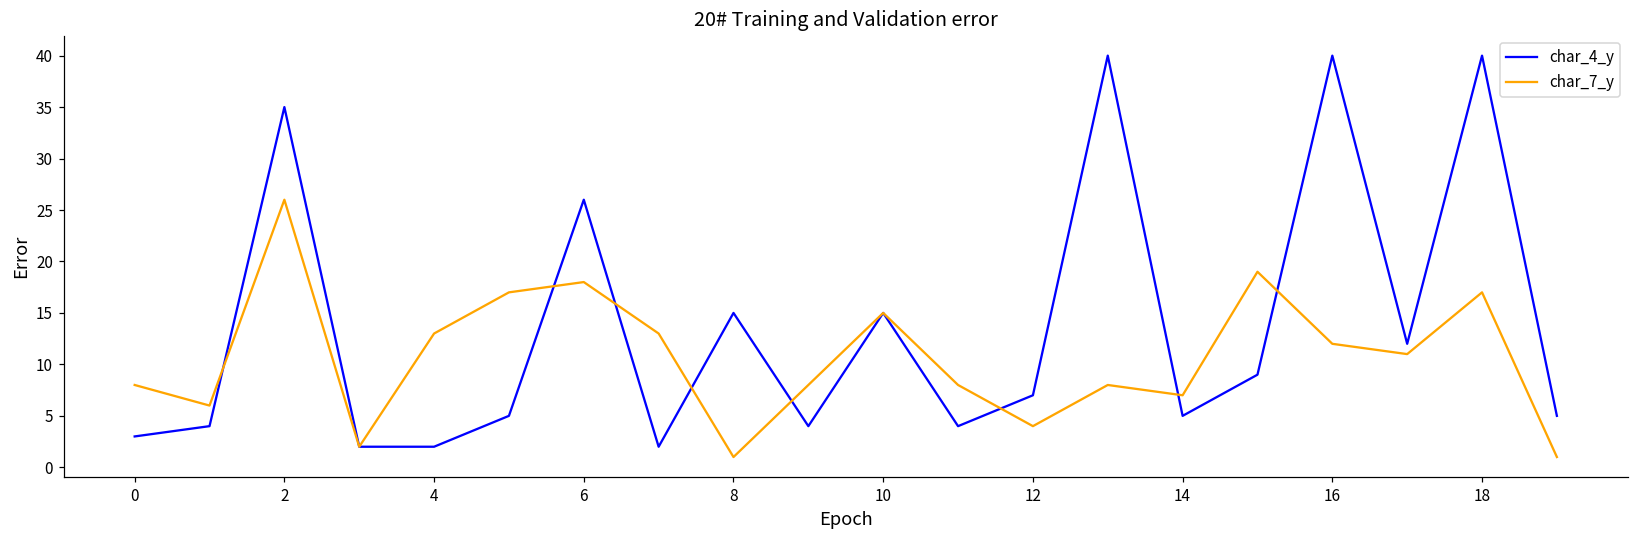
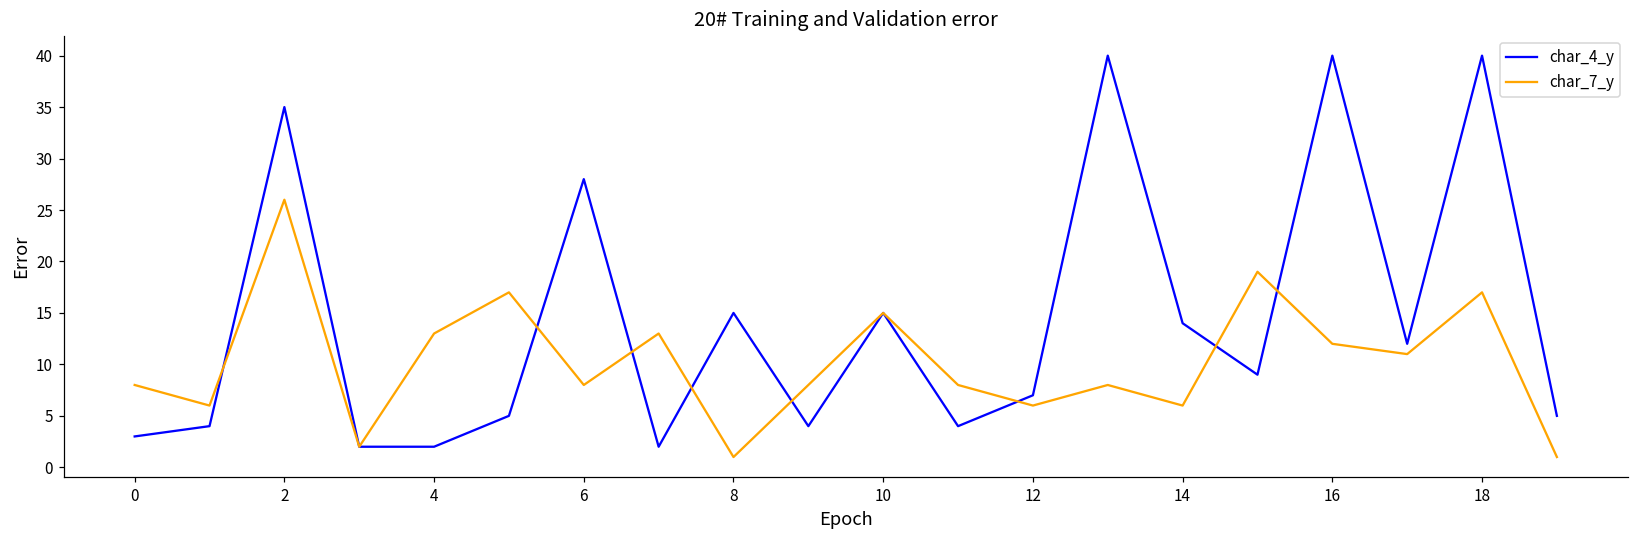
char_4_y, 6: 26 -> 28
char_7_y, 6: 18 -> 8
char_7_y, 12: 4 -> 6
char_4_y, 14: 5 -> 14
char_7_y, 14: 7 -> 6
